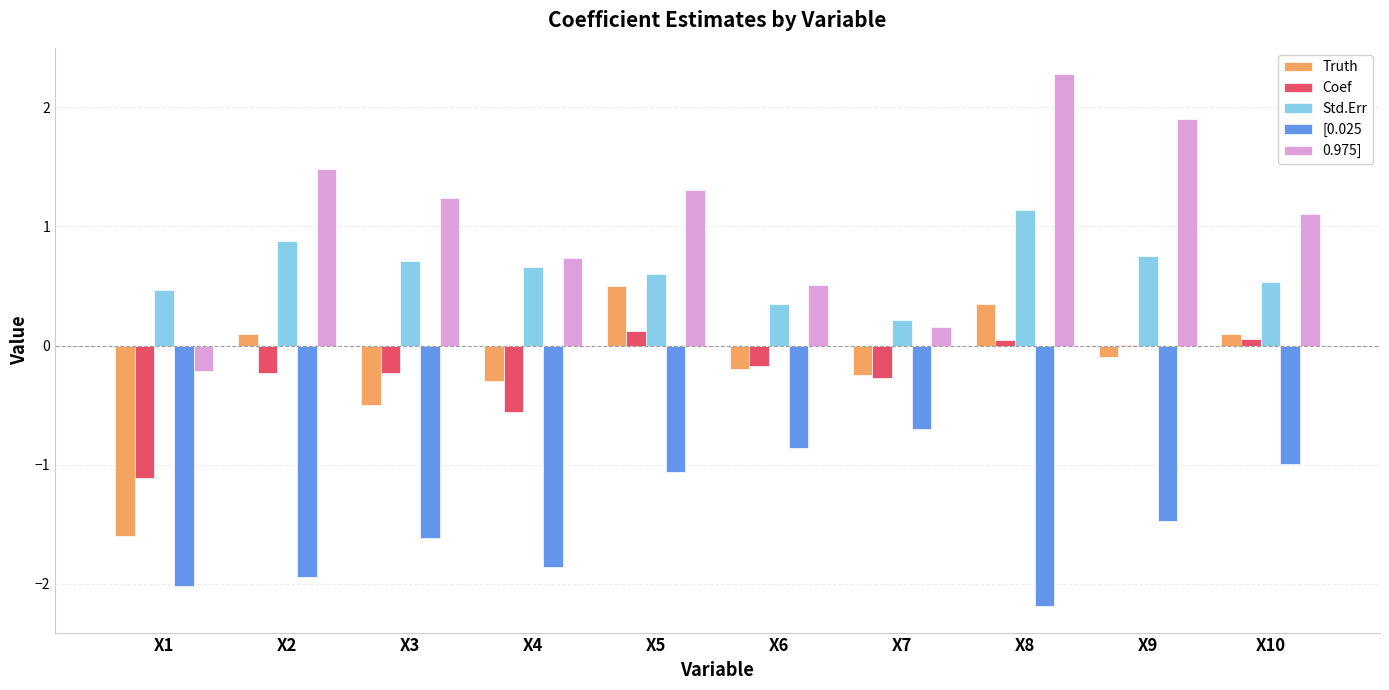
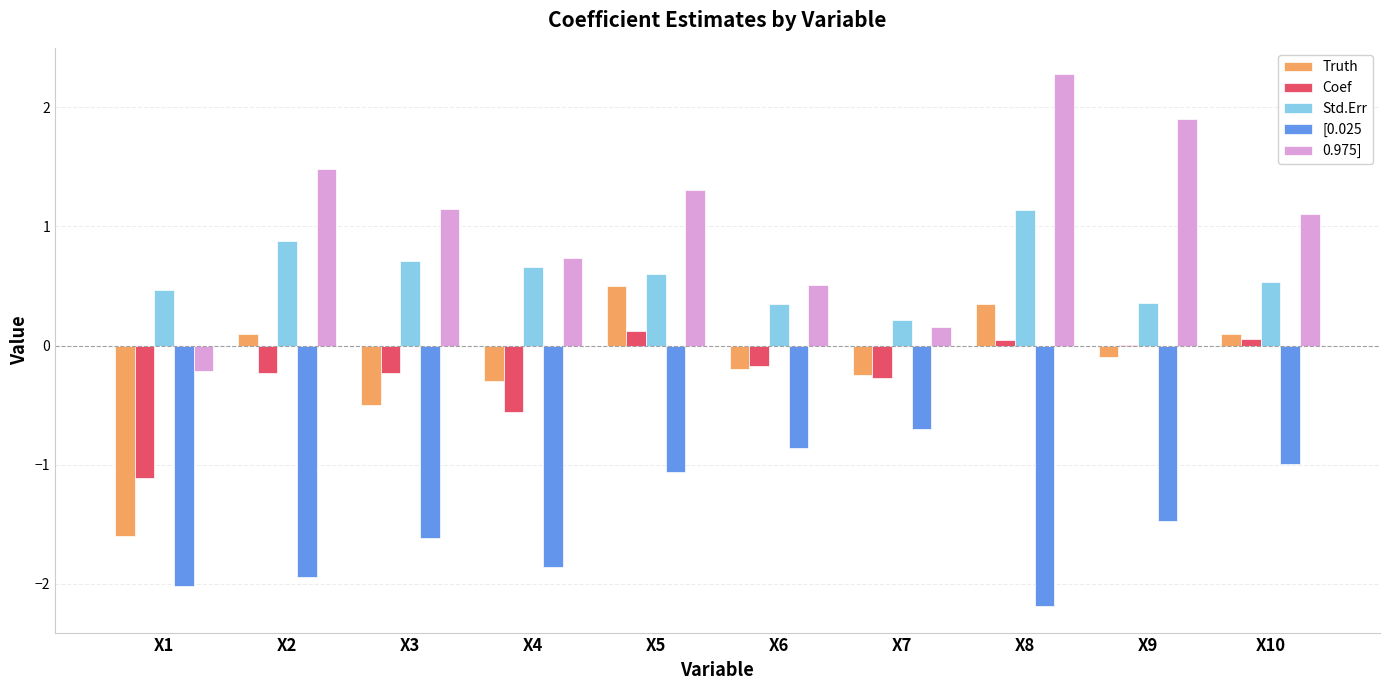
0.975], X3: 1.24 -> 1.15
Std.Err, X9: 0.75 -> 0.36
